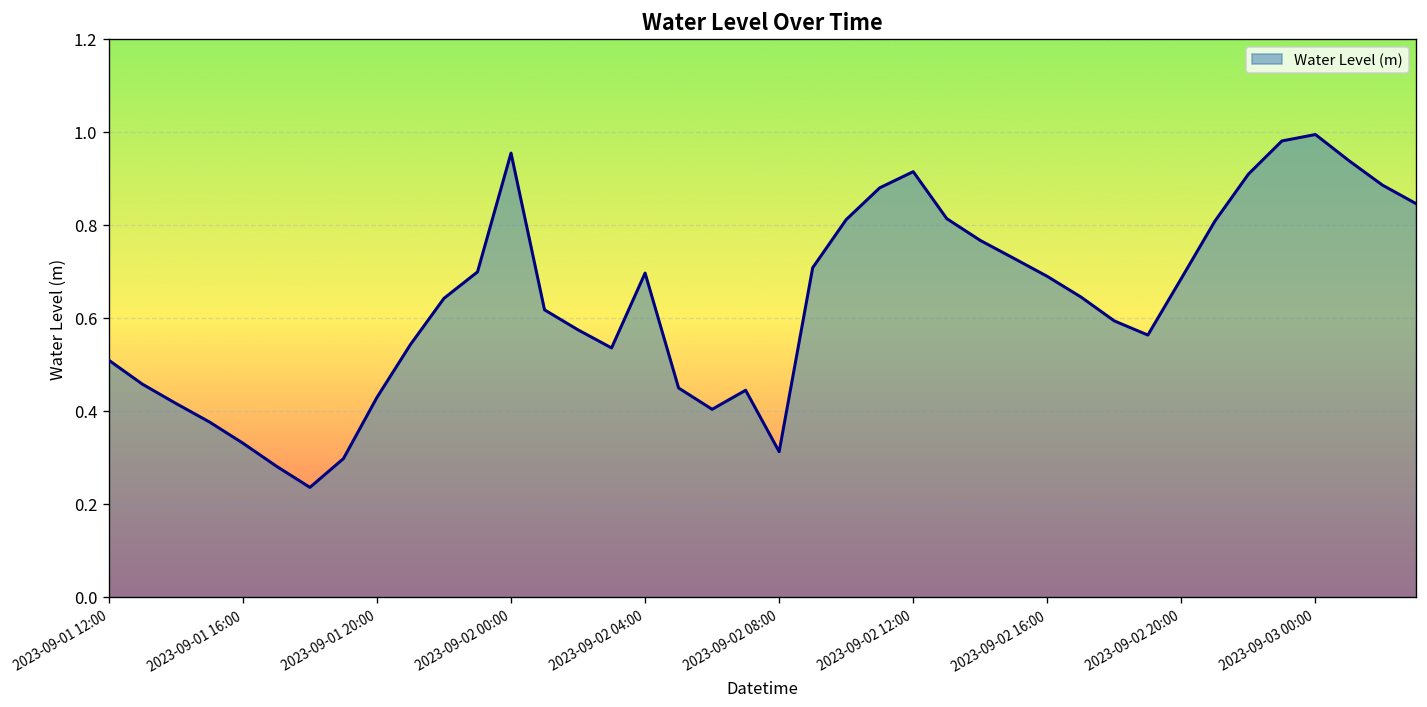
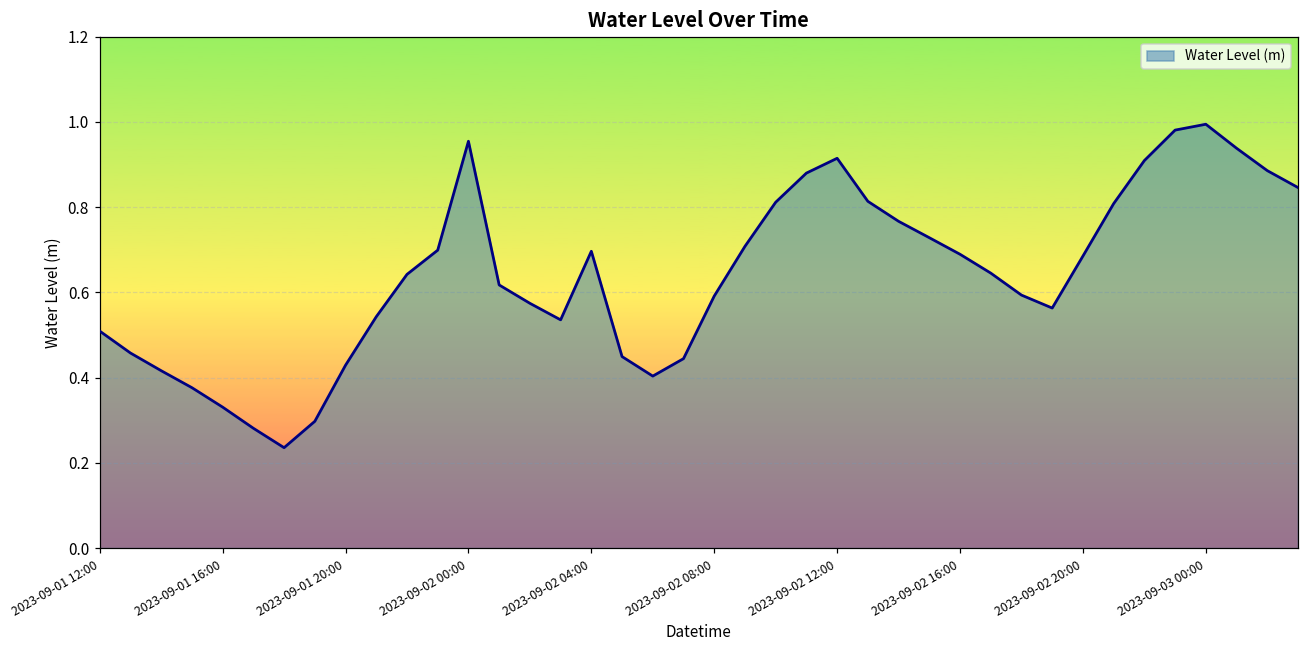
2023-09-02 08:00: 0.31 -> 0.59
